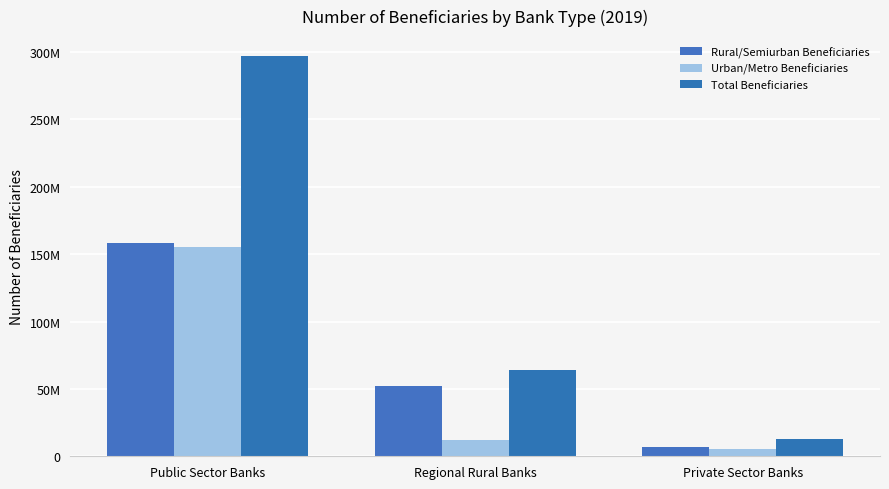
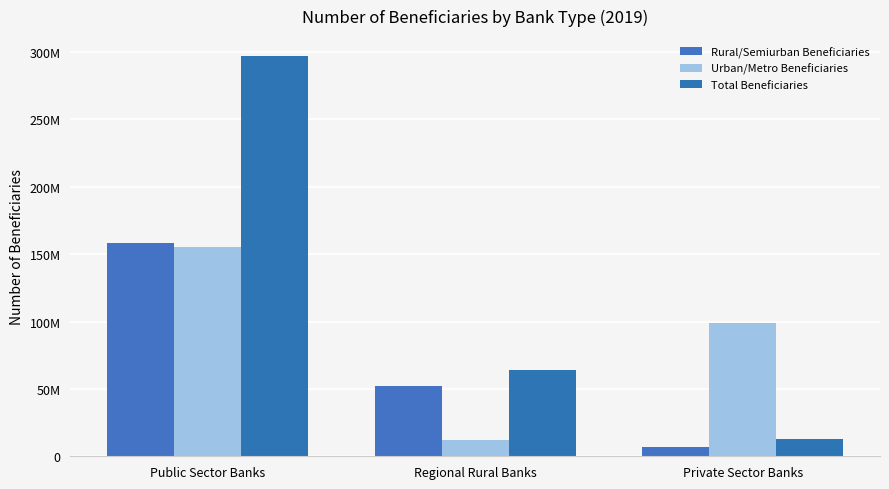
Urban/Metro Beneficiaries, Private Sector Banks: 6000000 -> 99000000
